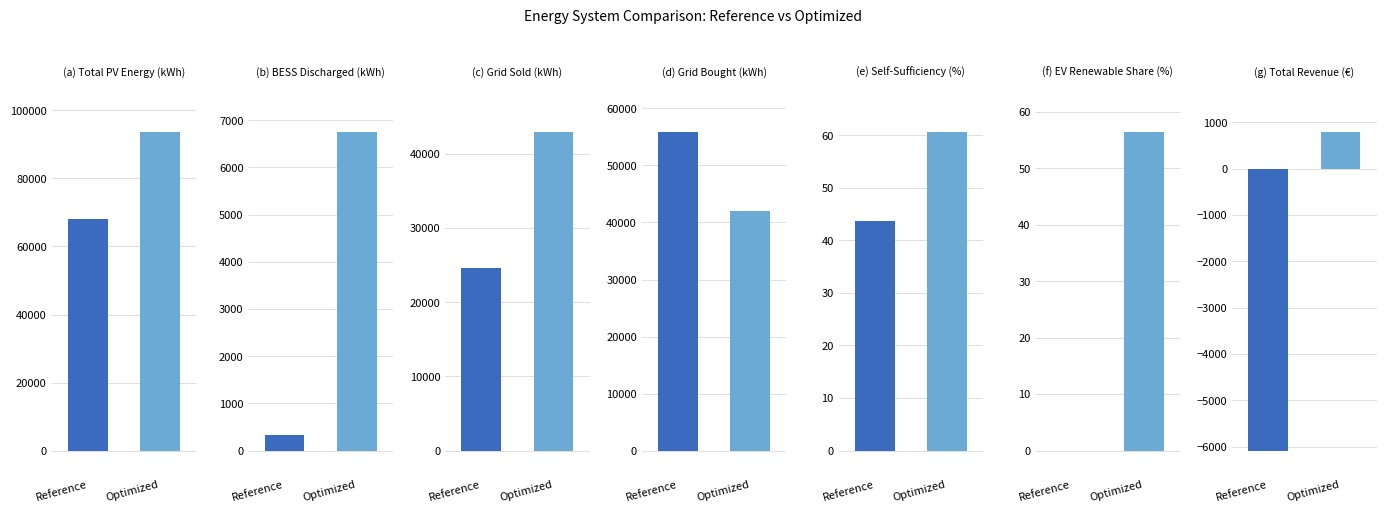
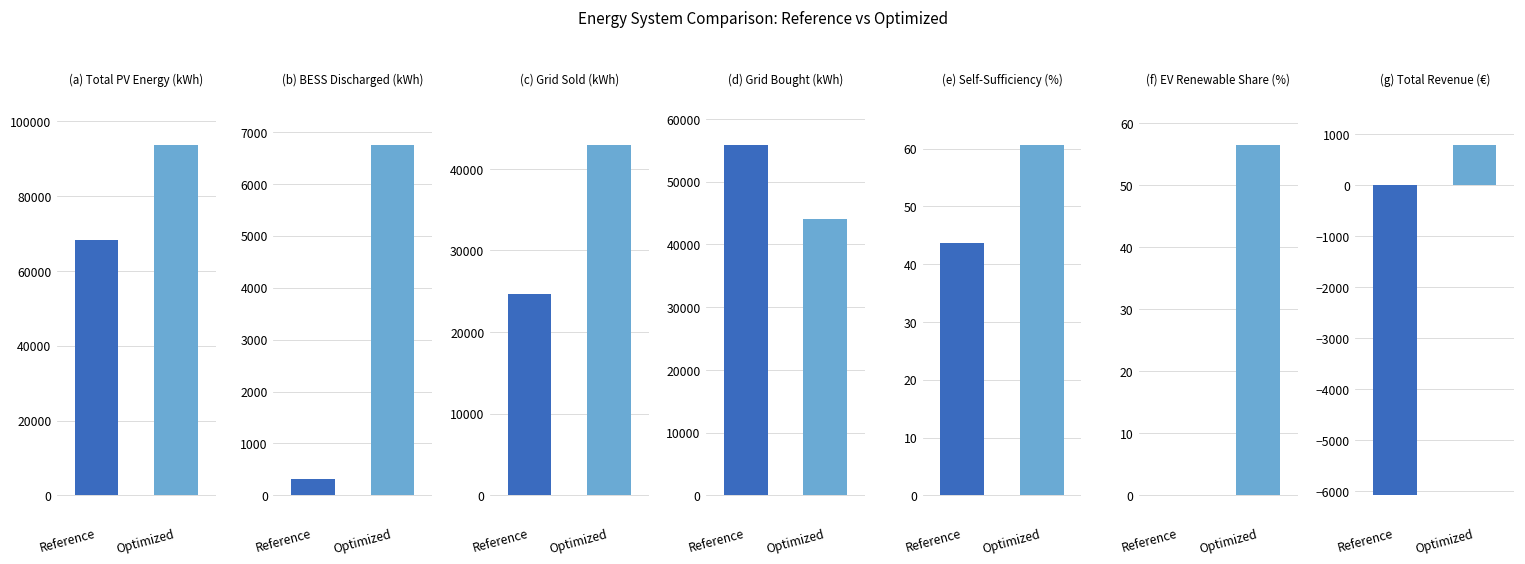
(d) Grid Bought (kWh), Optimized: 42000 -> 44000
